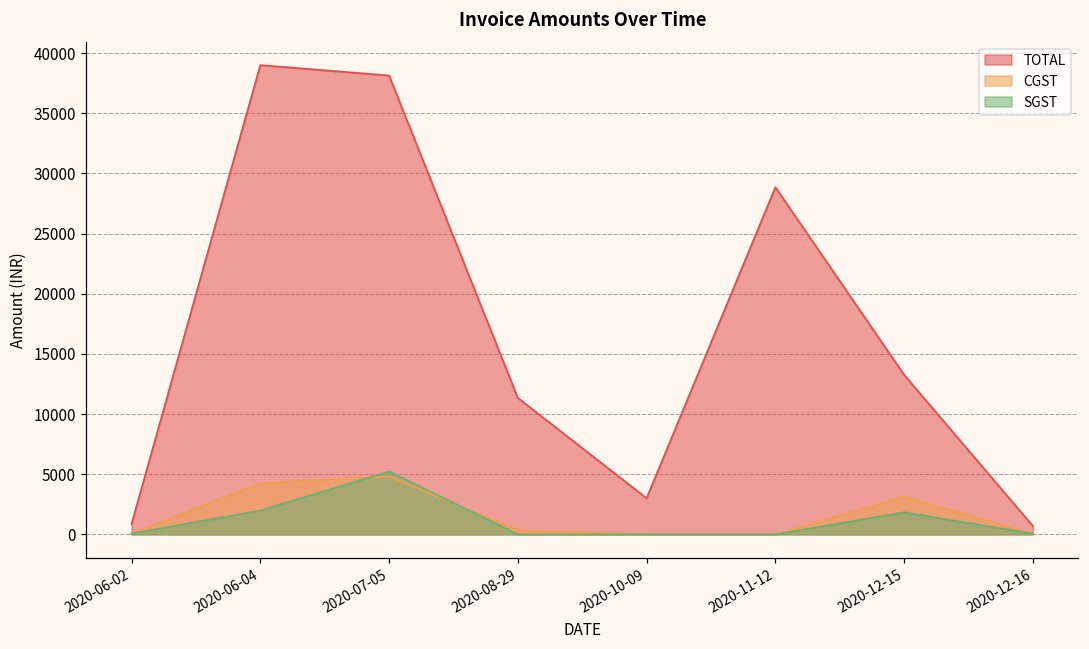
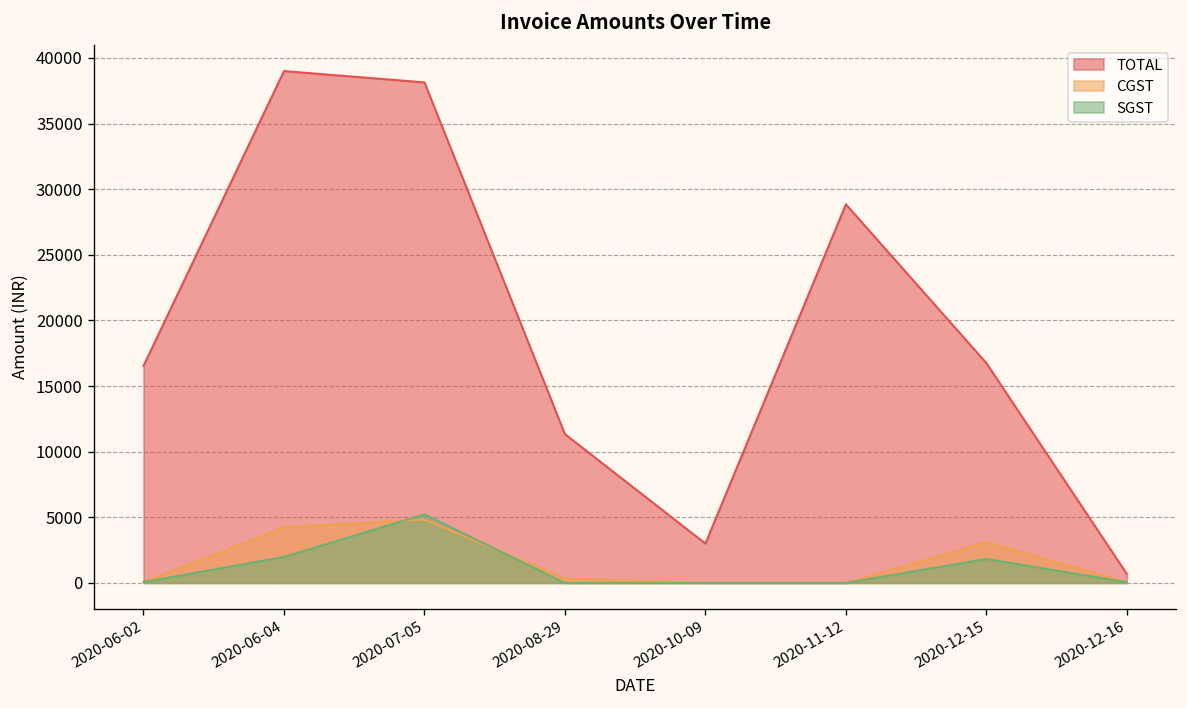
TOTAL, 2020-06-02: 900 -> 16500
TOTAL, 2020-12-15: 13300 -> 16800
